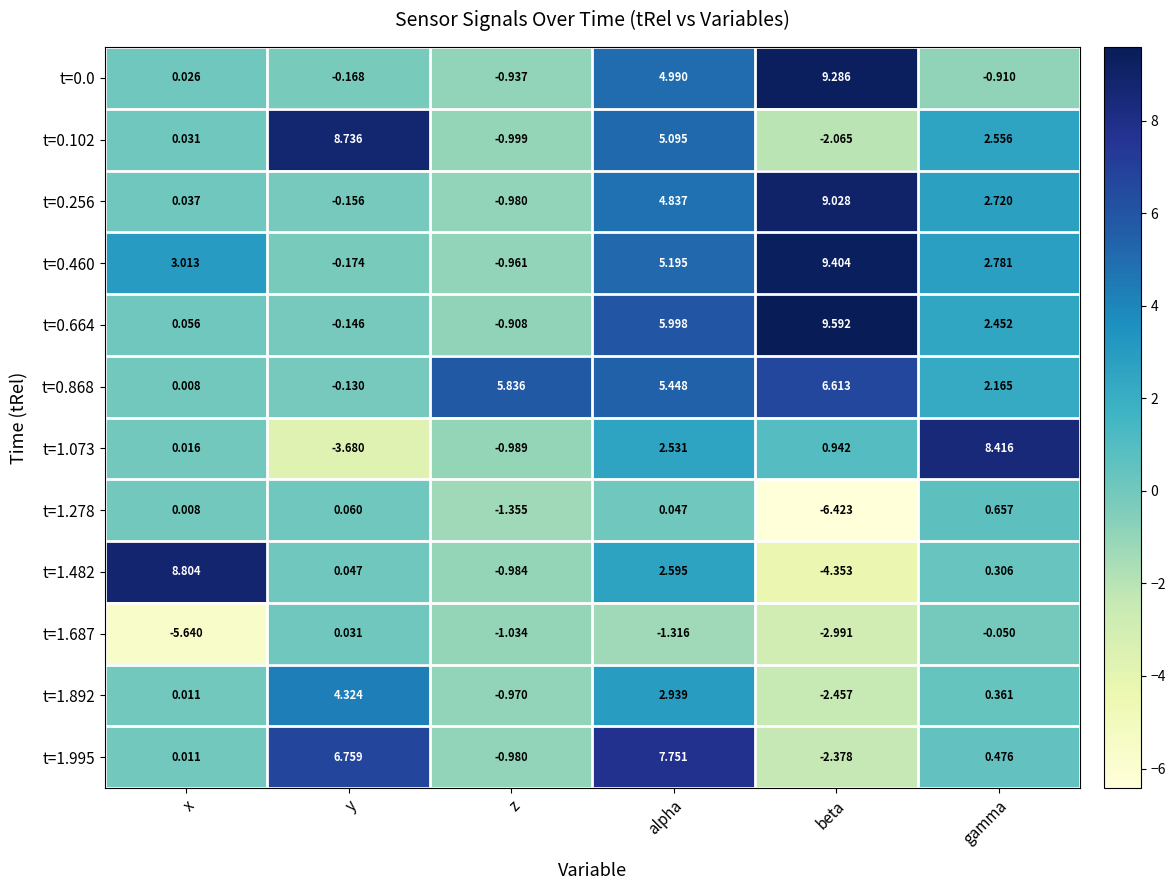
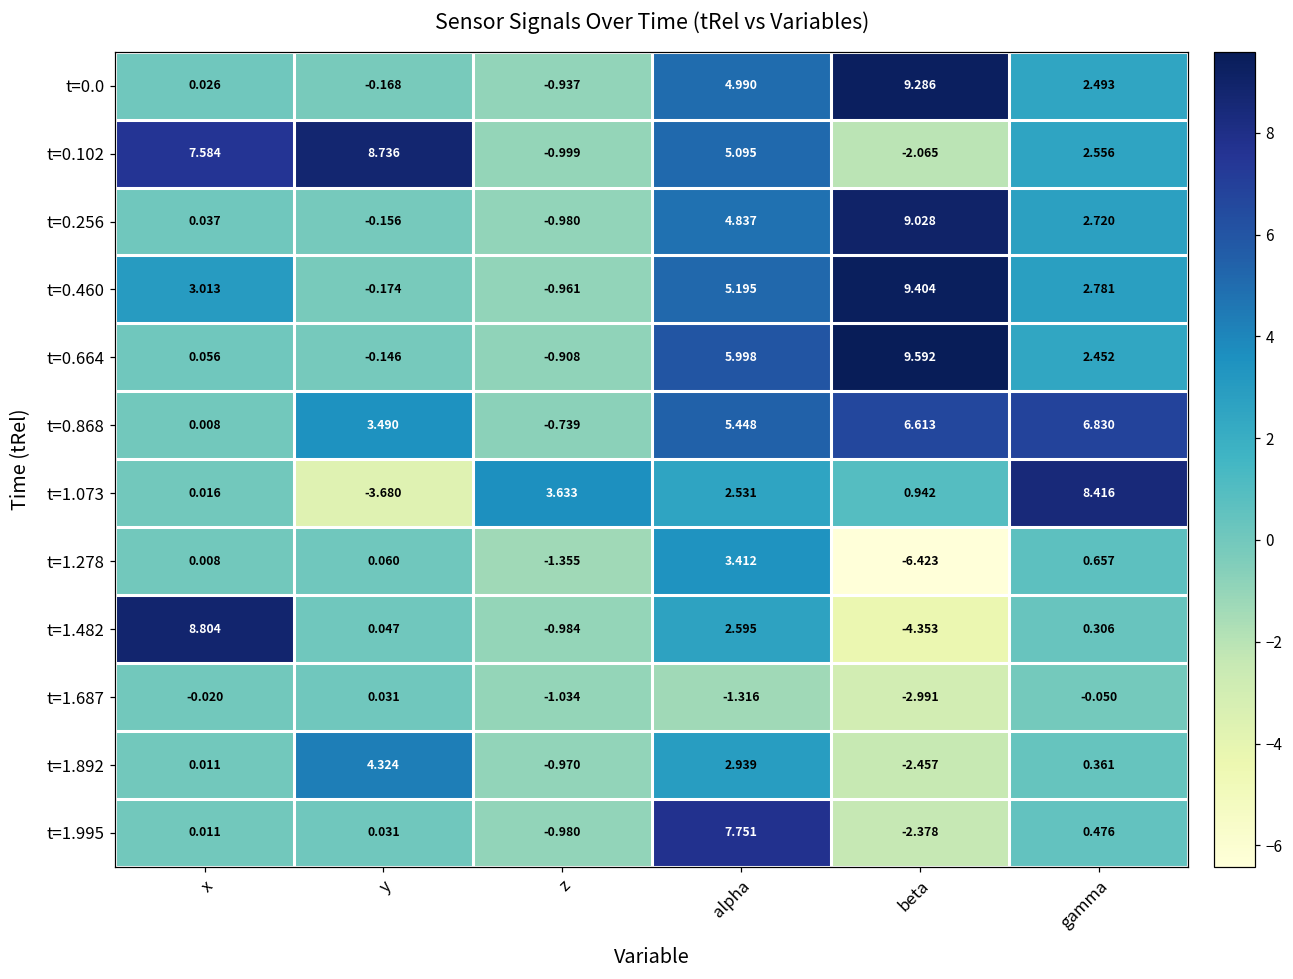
t=0.0, gamma: -0.910 -> 2.493
t=0.102, x: 0.031 -> 7.584
t=0.868, y: -0.130 -> 3.490
t=0.868, z: 5.836 -> -0.739
t=0.868, gamma: 2.165 -> 6.830
t=1.073, z: -0.989 -> 3.633
t=1.278, alpha: 0.047 -> 3.412
t=1.687, x: -5.640 -> -0.020
t=1.995, y: 6.759 -> 0.031
